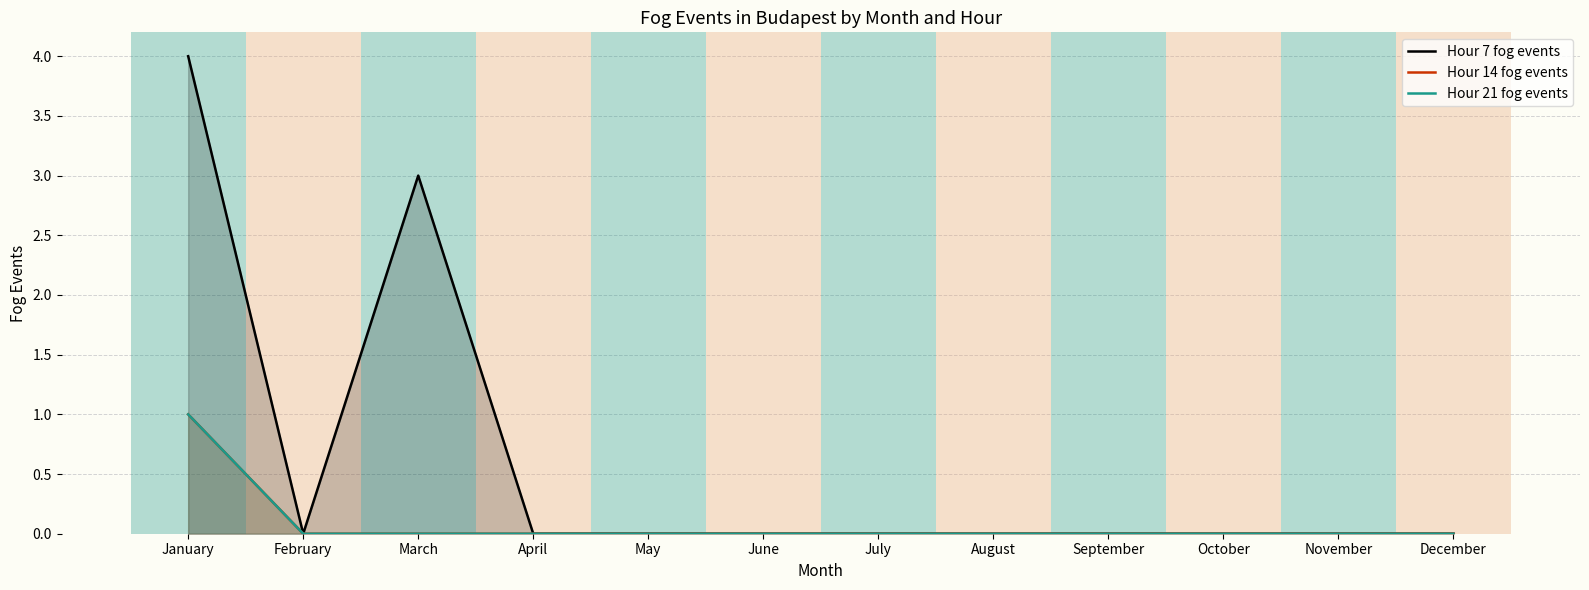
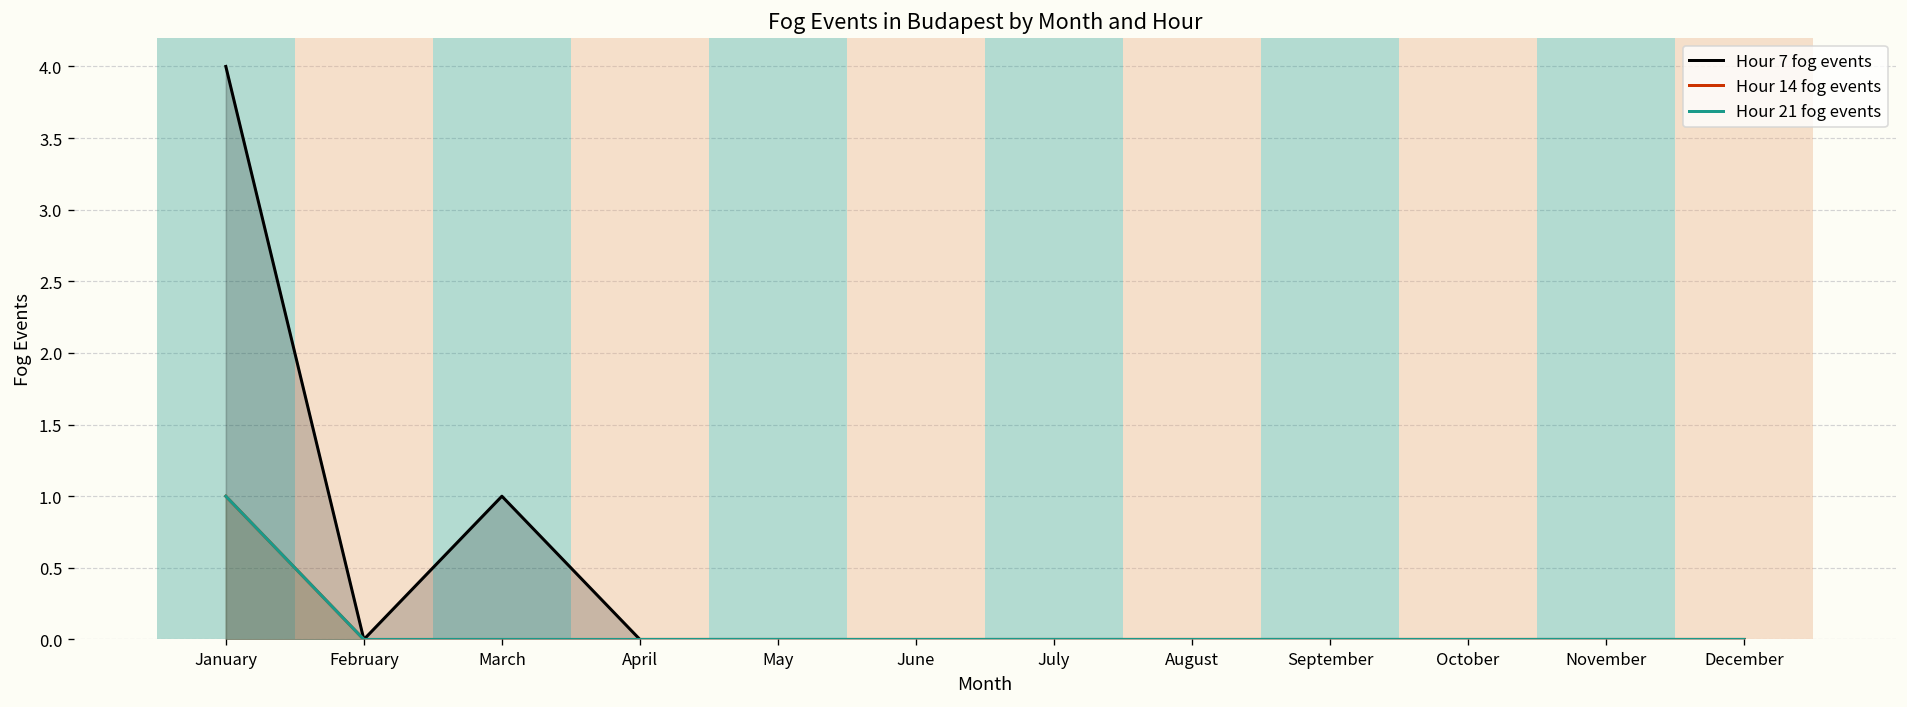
Hour 7 fog events, March: 3 -> 1
